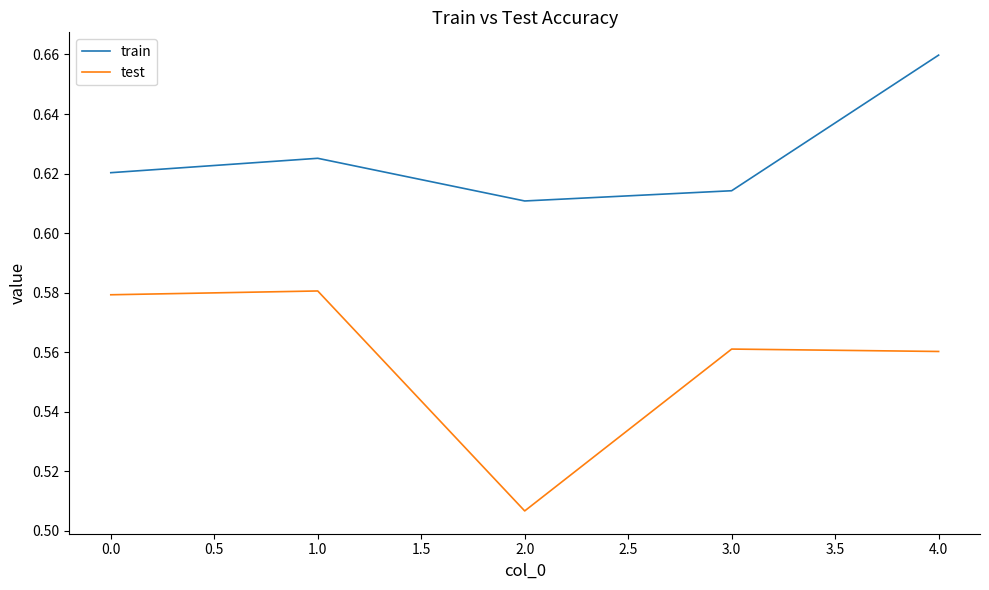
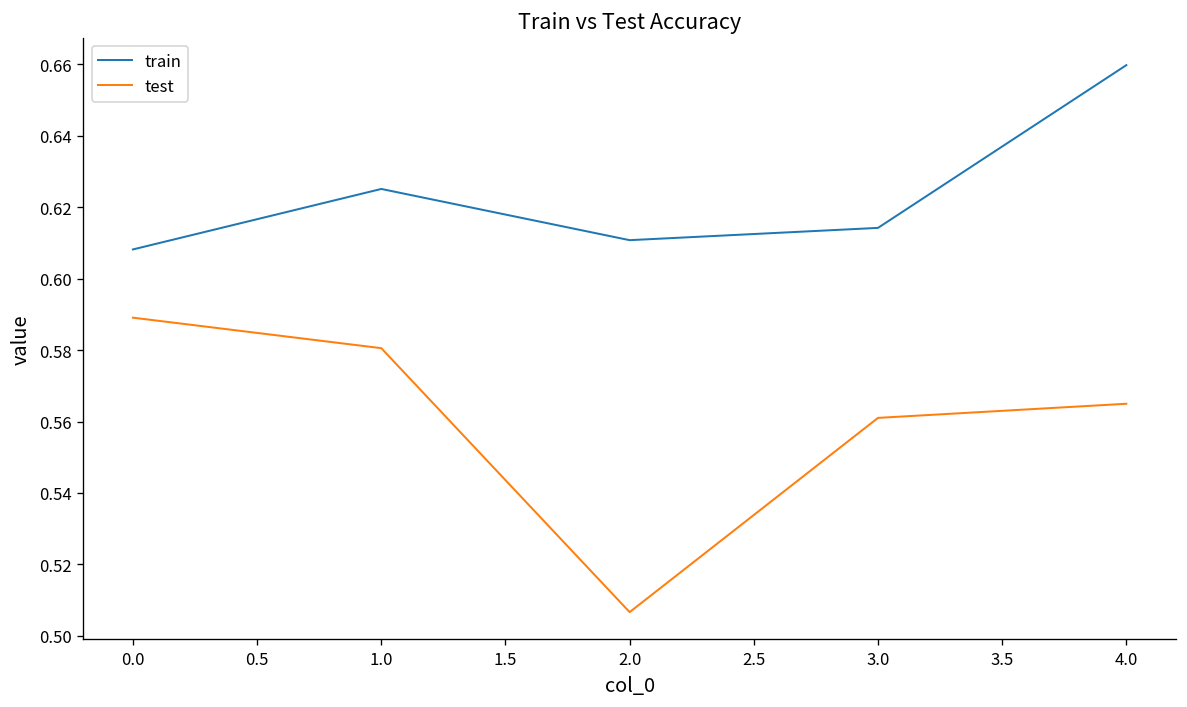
train, 0.0: 0.620 -> 0.608
test, 0.0: 0.579 -> 0.589
test, 4.0: 0.560 -> 0.565
